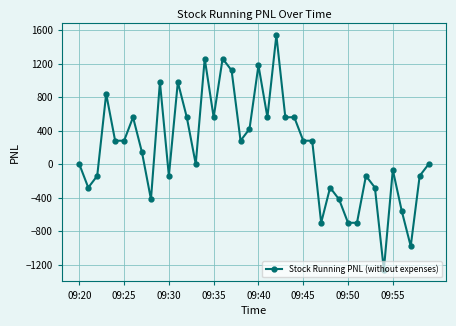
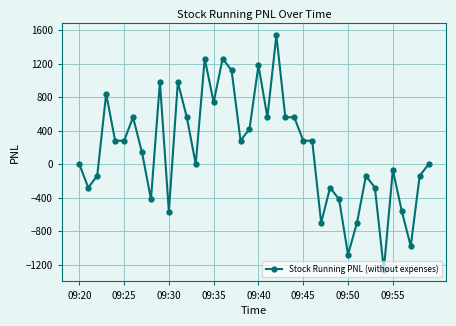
09:30: -100 -> -600
09:35: 600 -> 700
09:50: -700 -> -1100
